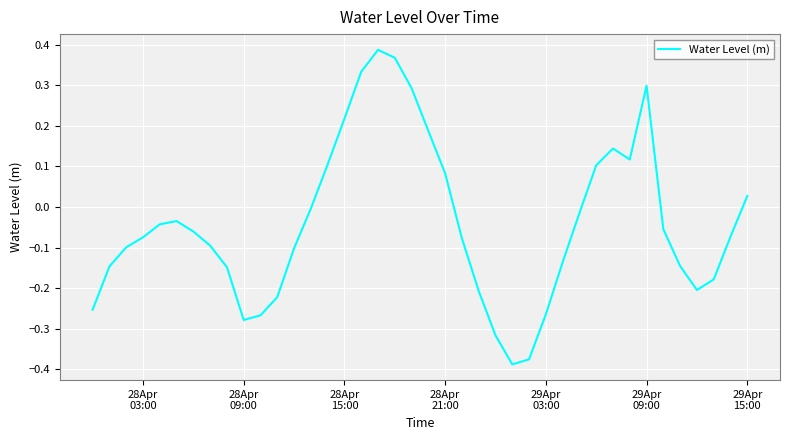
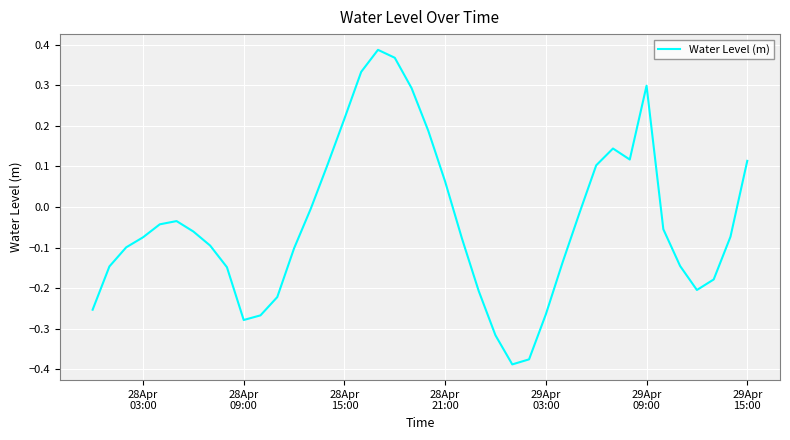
28Apr 21:00: 0.08 -> 0.06
29Apr 15:00: 0.03 -> 0.11
